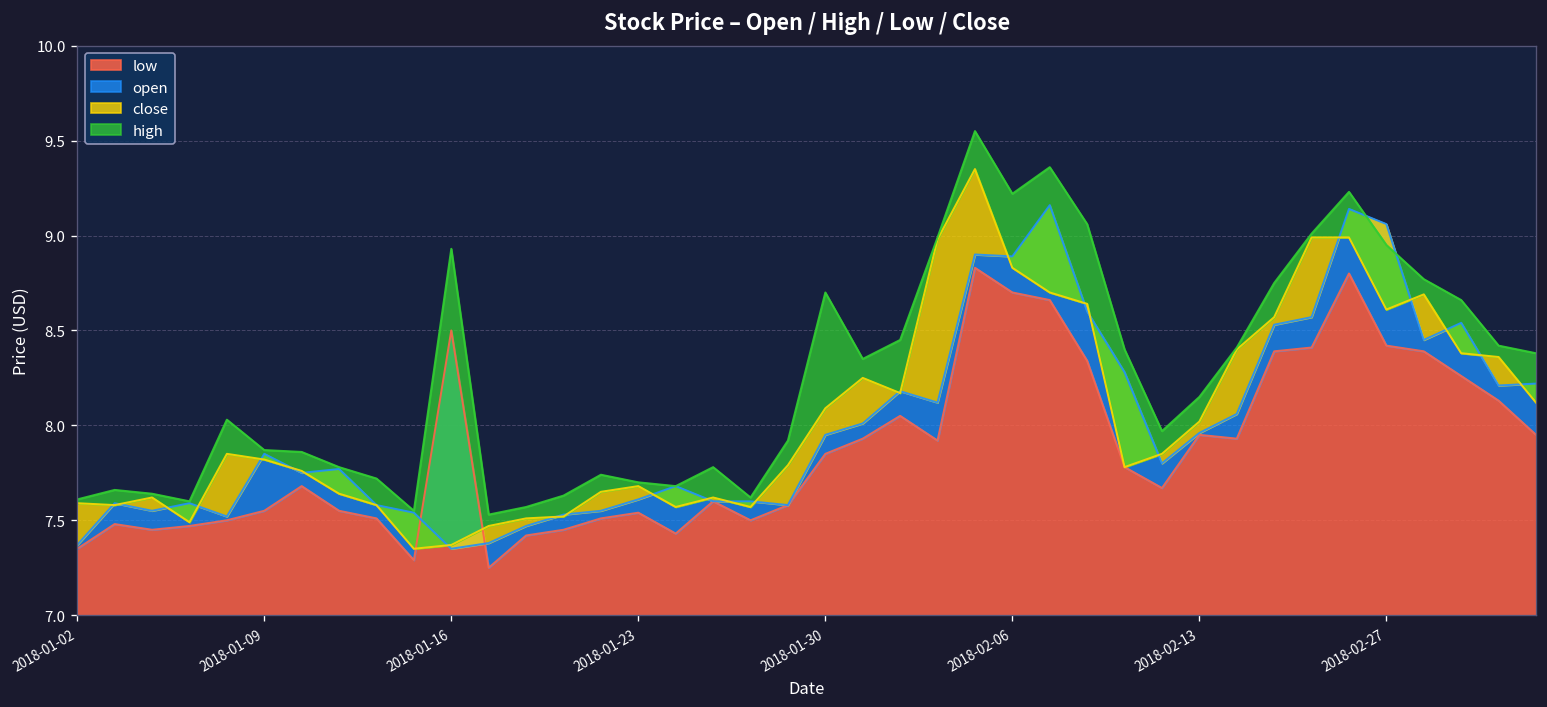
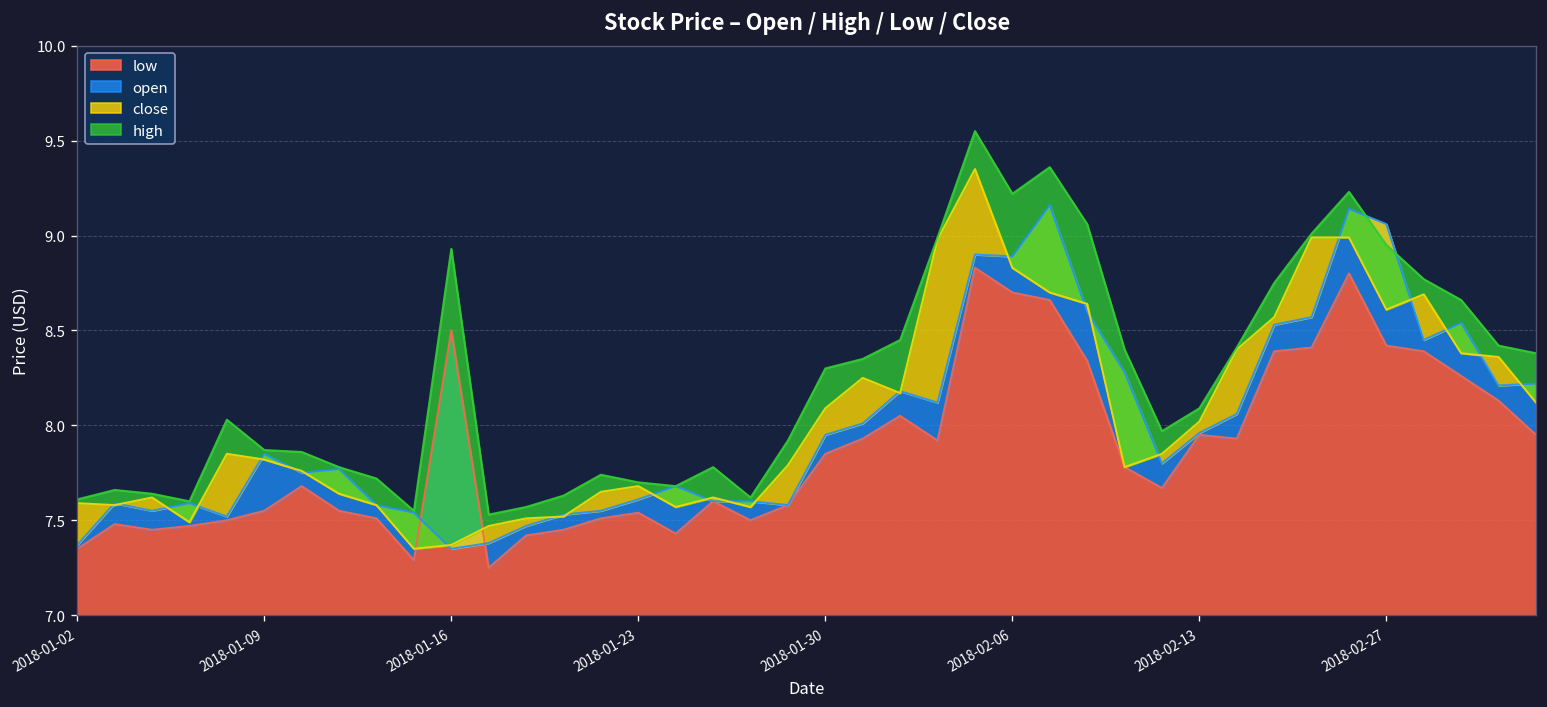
high, 2018-01-30: 8.7 -> 8.3
high, 2018-02-13: 8.15 -> 8.09
